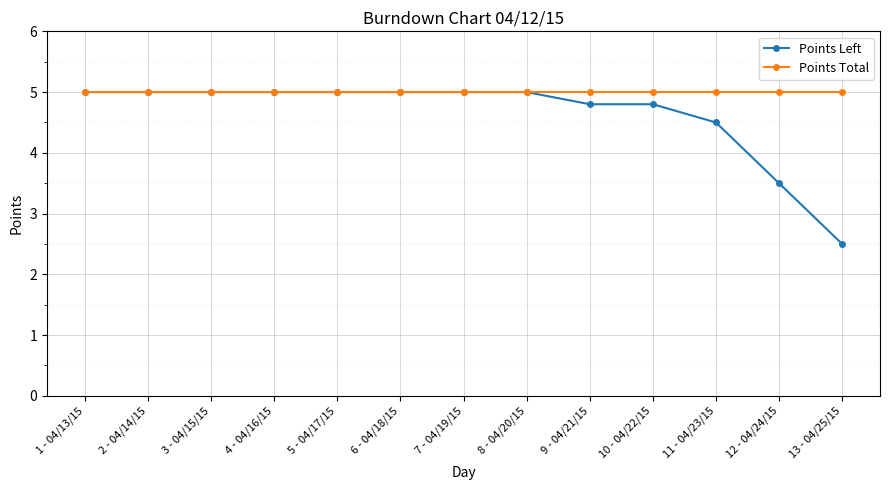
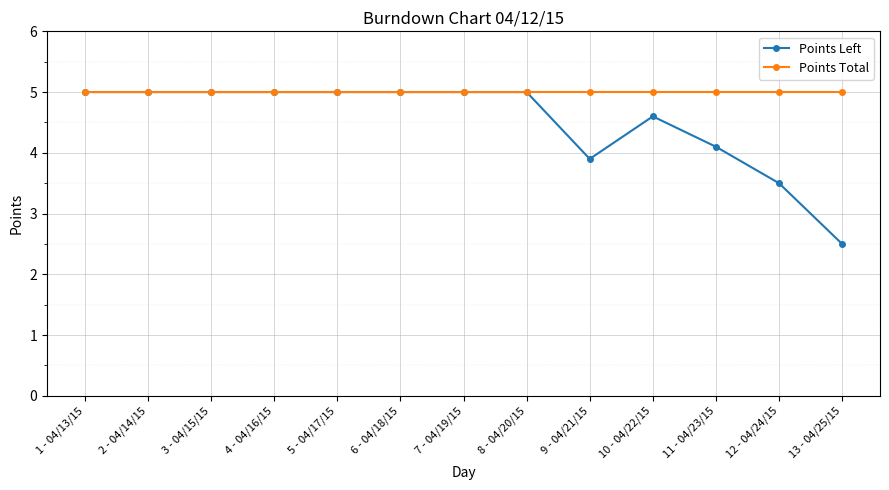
Points Left, 9 - 04/21/15: 4.8 -> 3.9
Points Left, 10 - 04/22/15: 4.8 -> 4.6
Points Left, 11 - 04/23/15: 4.5 -> 4.1
